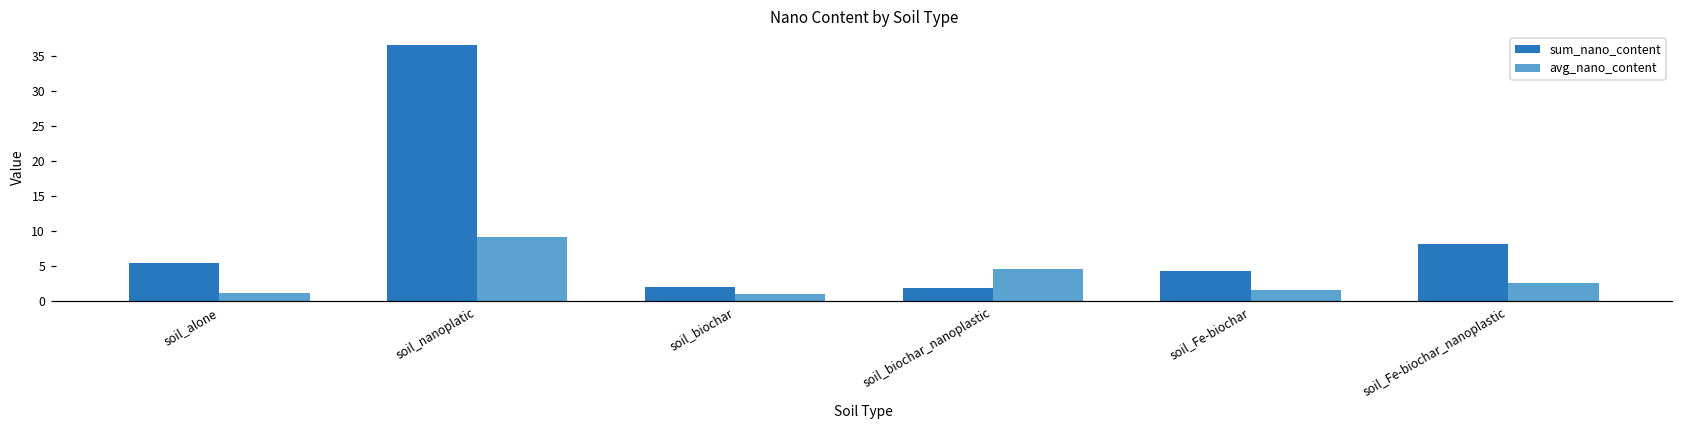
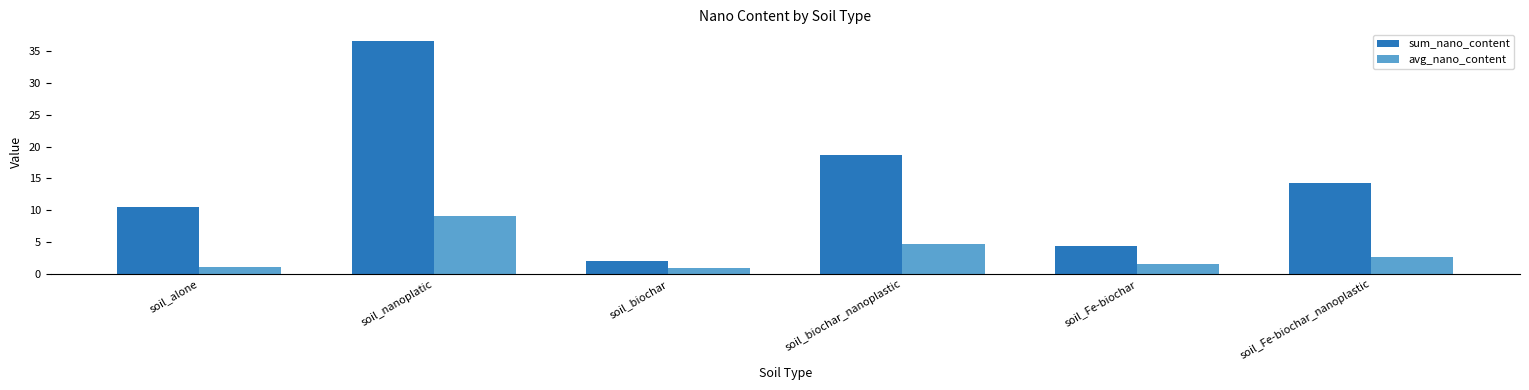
sum_nano_content, soil_alone: 6 -> 11
sum_nano_content, soil_biochar_nanoplastic: 2 -> 19
sum_nano_content, soil_Fe-biochar_nanoplastic: 8 -> 14
